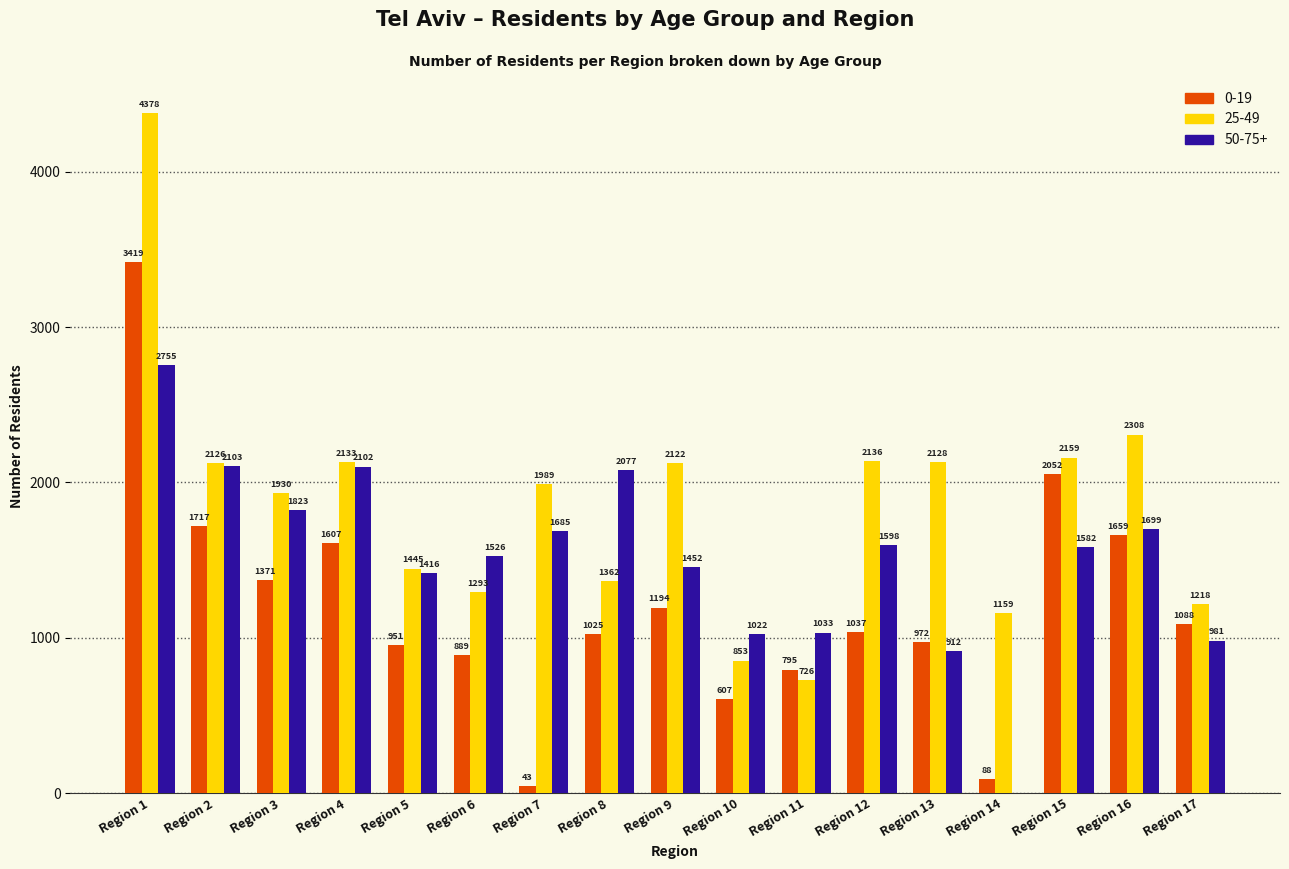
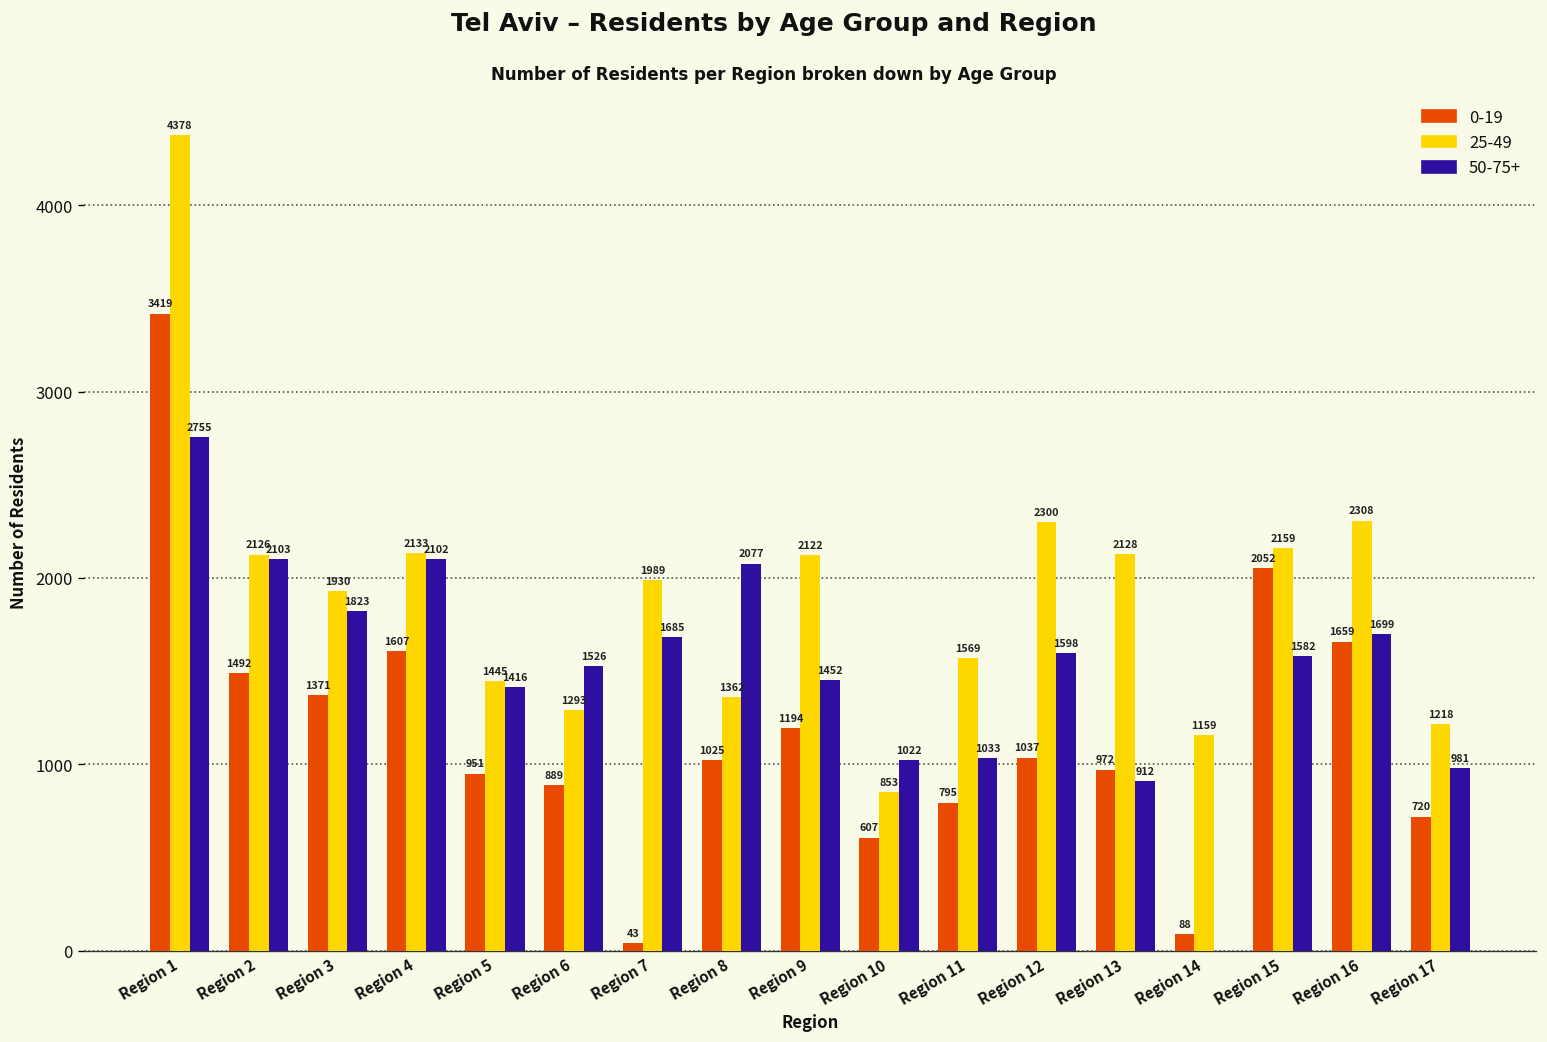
0-19, Region 2: 1717 -> 1492
25-49, Region 11: 726 -> 1569
25-49, Region 12: 2136 -> 2300
0-19, Region 17: 1088 -> 720
